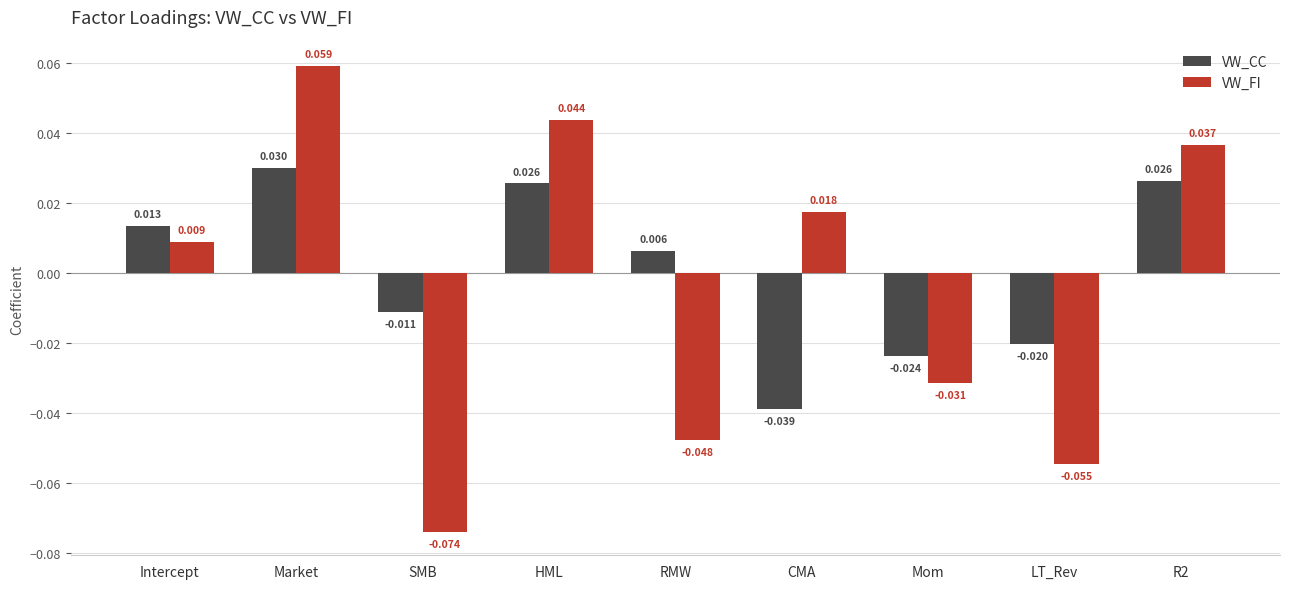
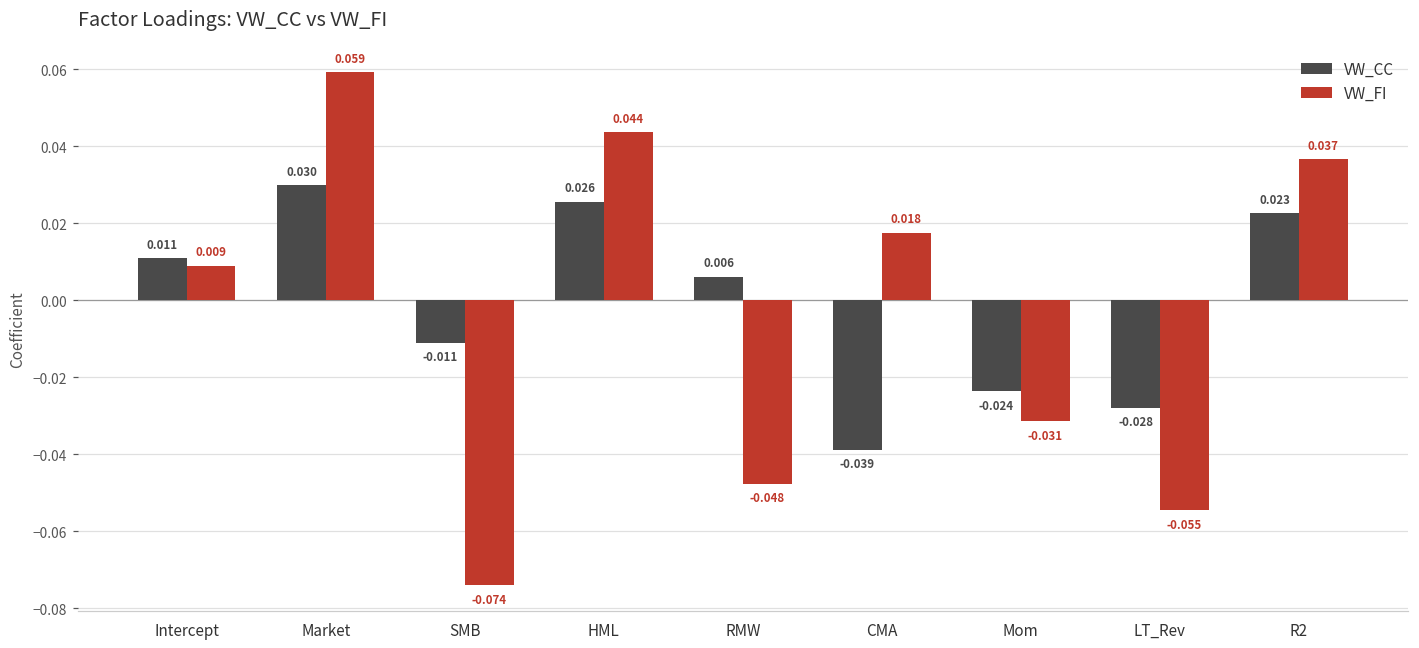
VW_CC, Intercept: 0.013 -> 0.011
VW_CC, LT_Rev: -0.020 -> -0.028
VW_CC, R2: 0.026 -> 0.023
